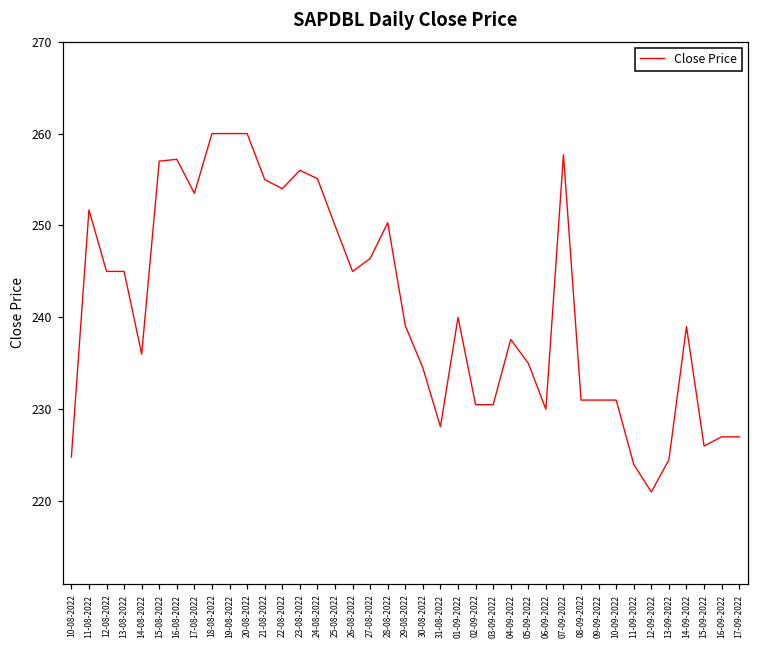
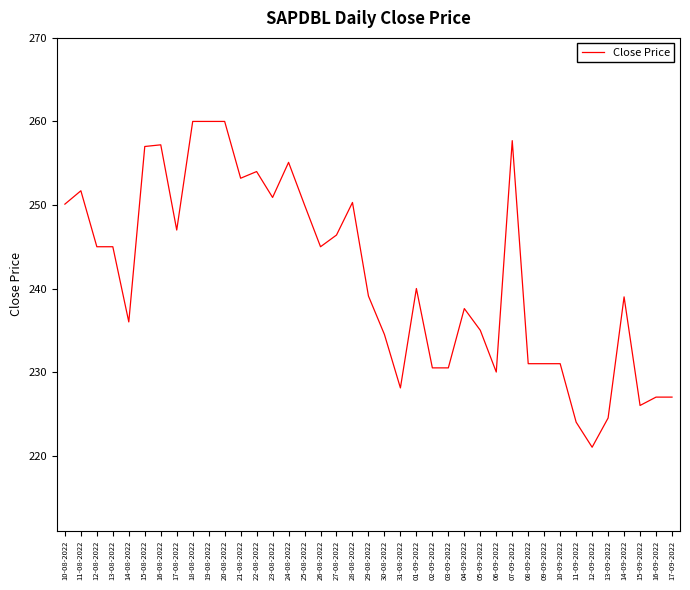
10-08-2022: 225 -> 250
17-08-2022: 254 -> 247
21-08-2022: 255 -> 253
23-08-2022: 256 -> 251
